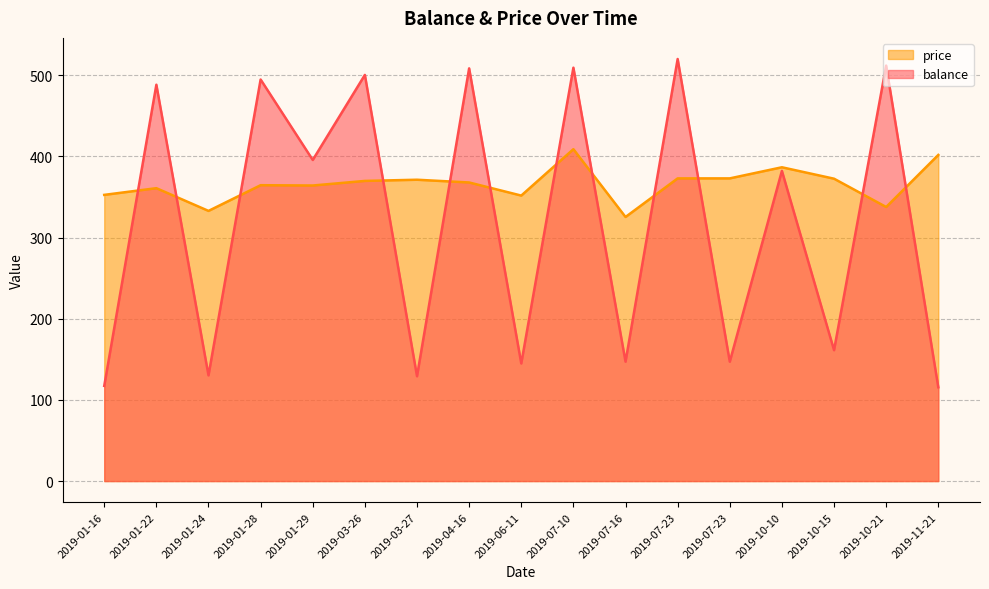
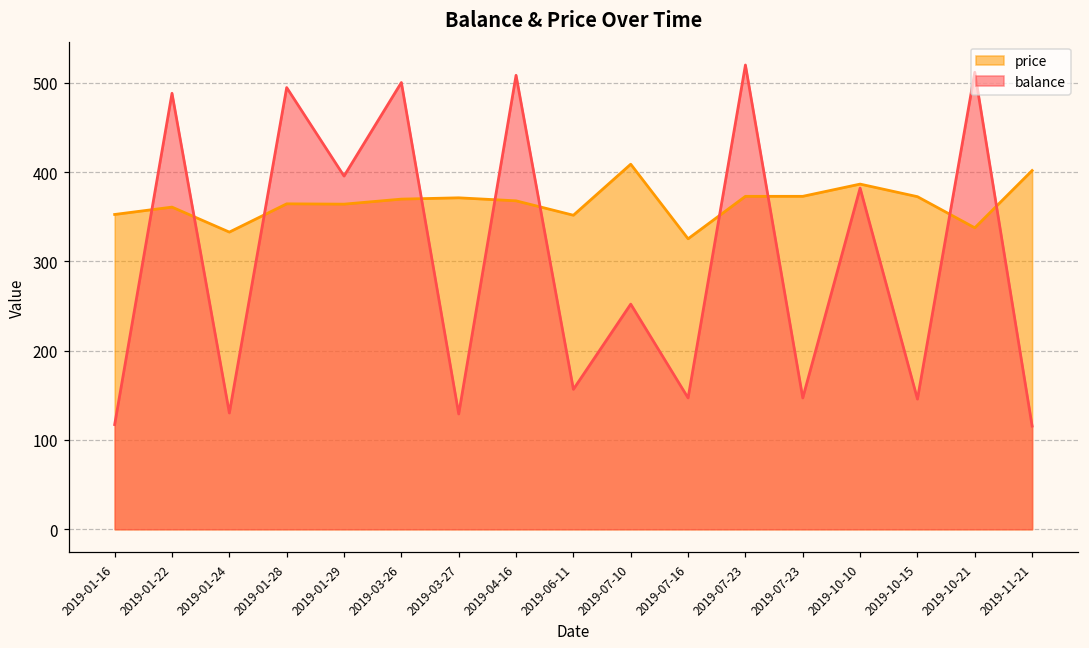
balance, 2019-06-11: 140 -> 160
balance, 2019-07-10: 510 -> 250
balance, 2019-10-15: 160 -> 150
